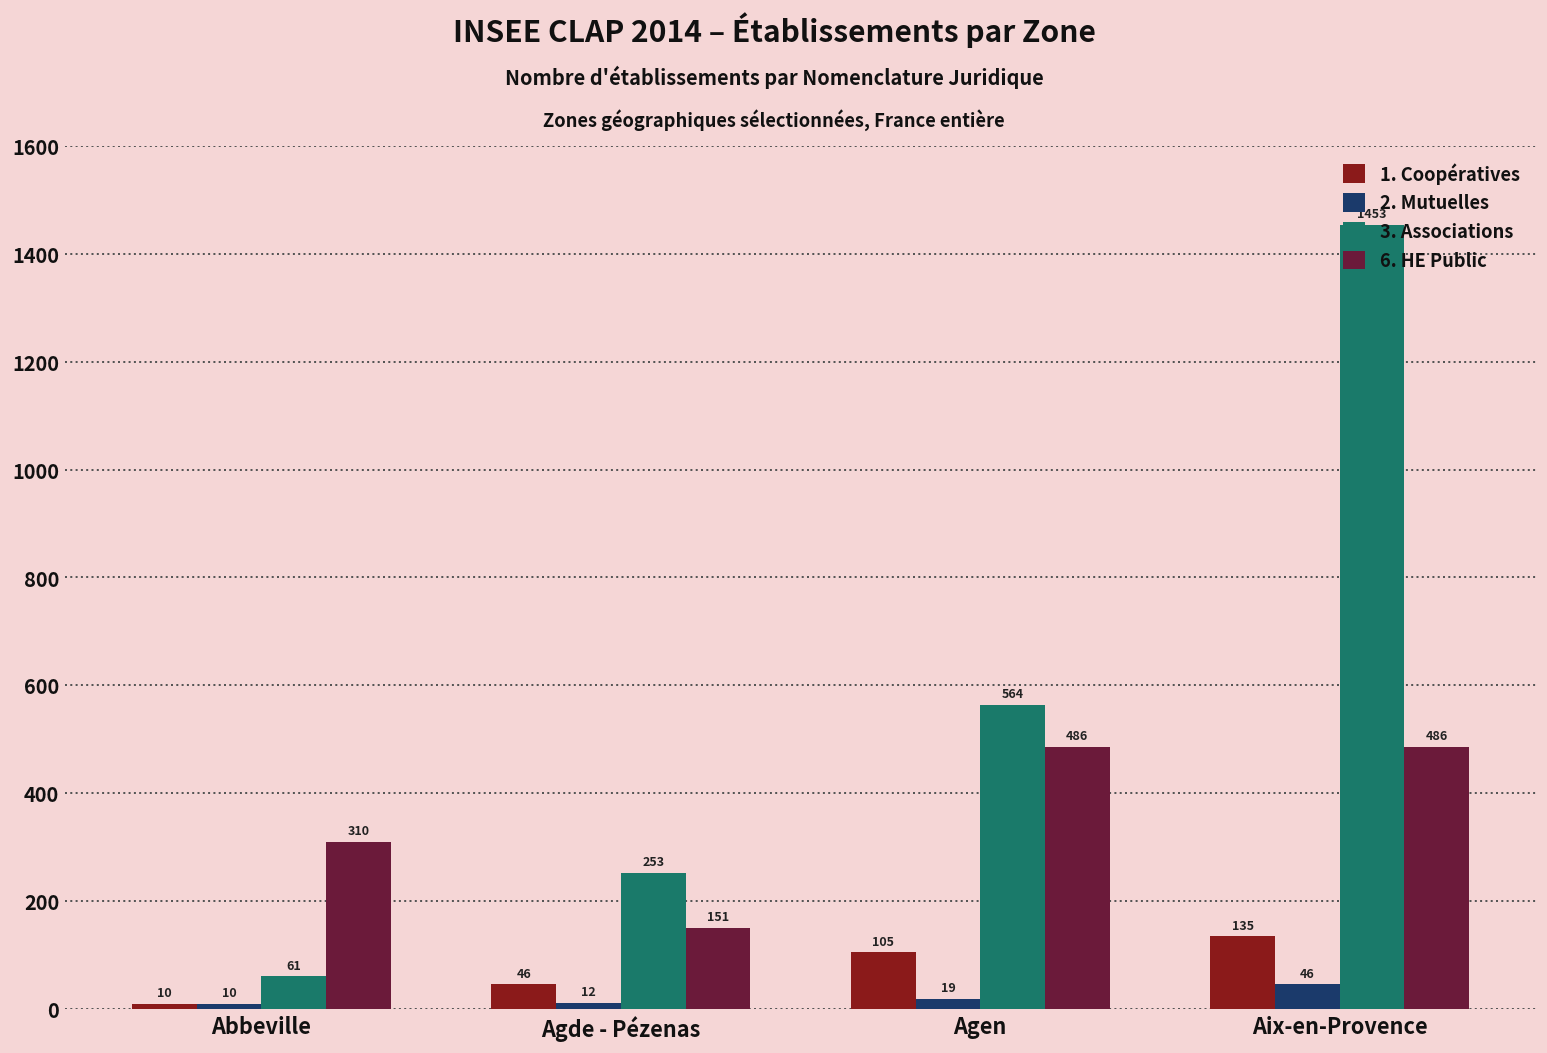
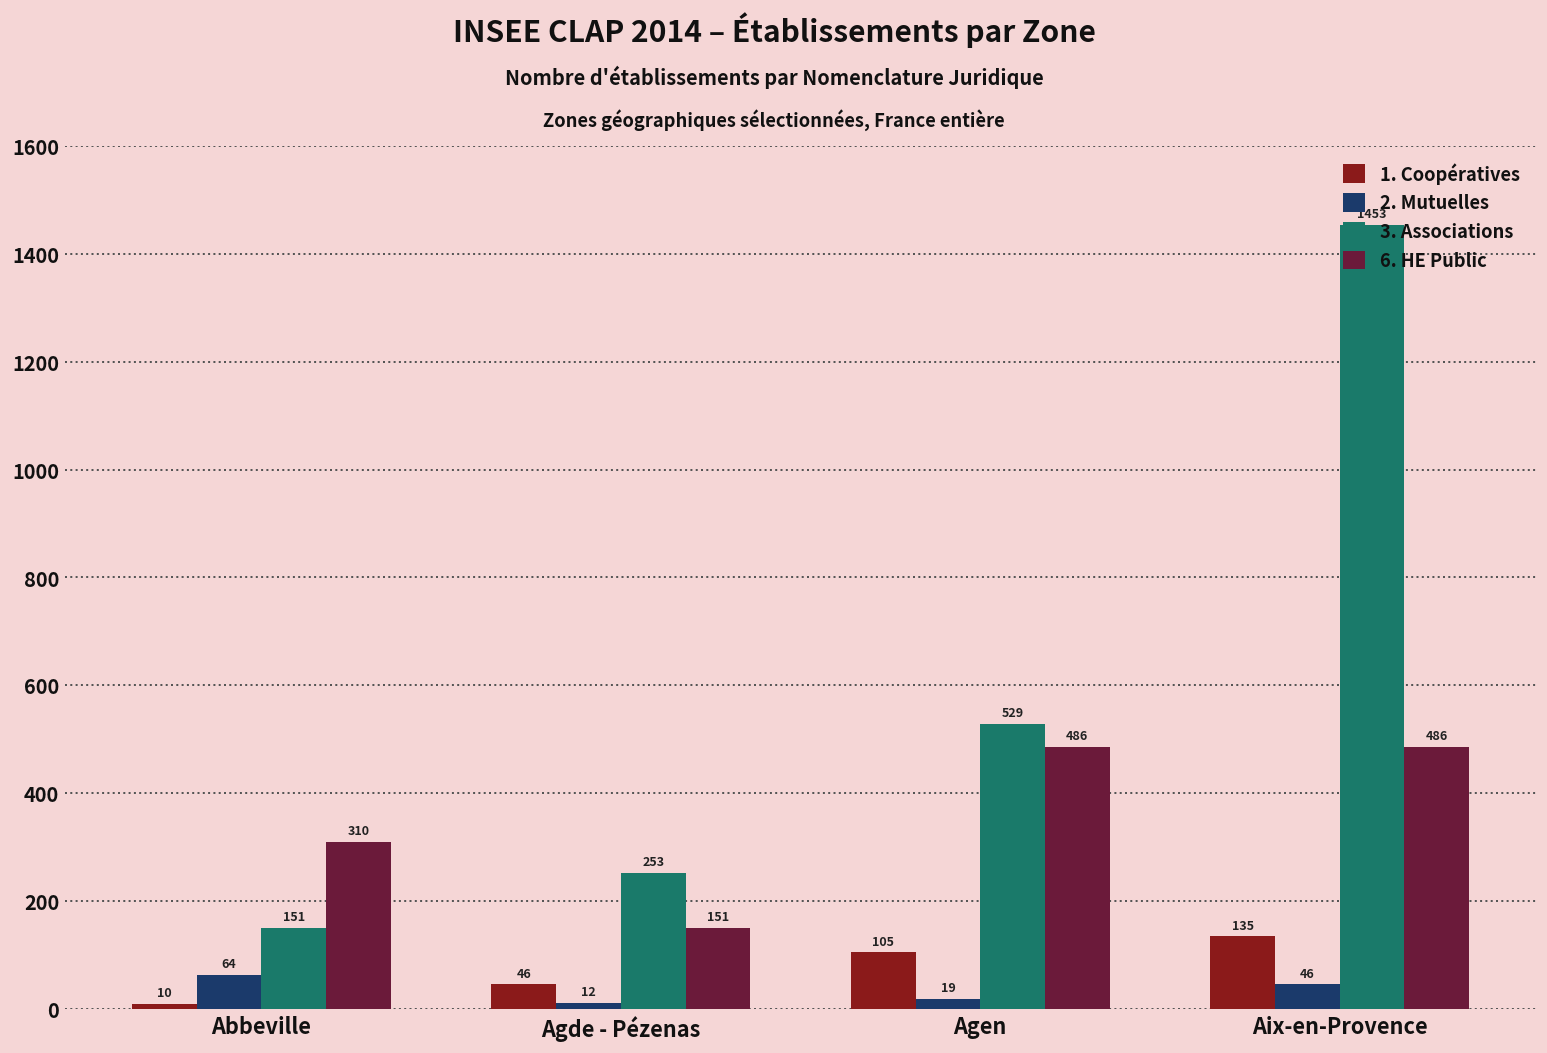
2. Mutuelles, Abbeville: 10 -> 64
3. Associations, Abbeville: 61 -> 151
3. Associations, Agen: 564 -> 529
